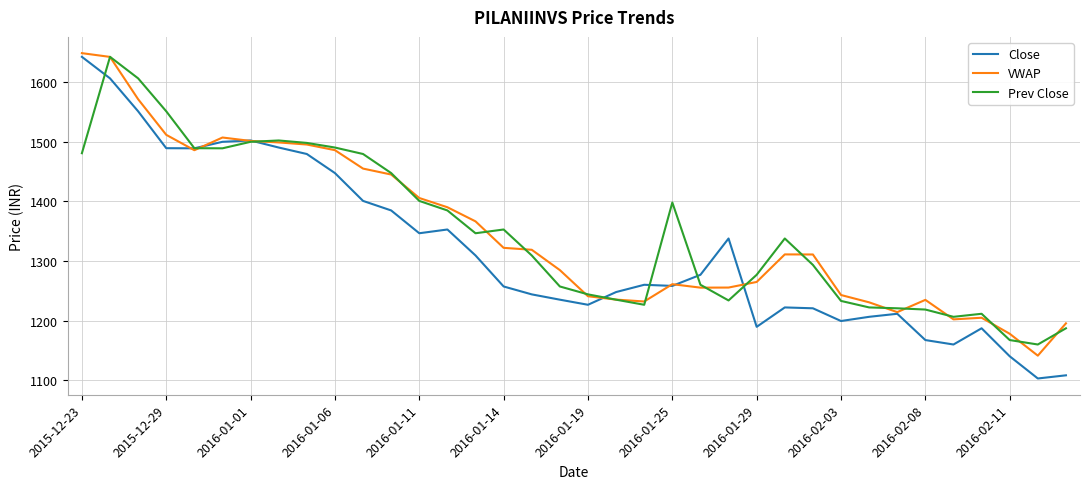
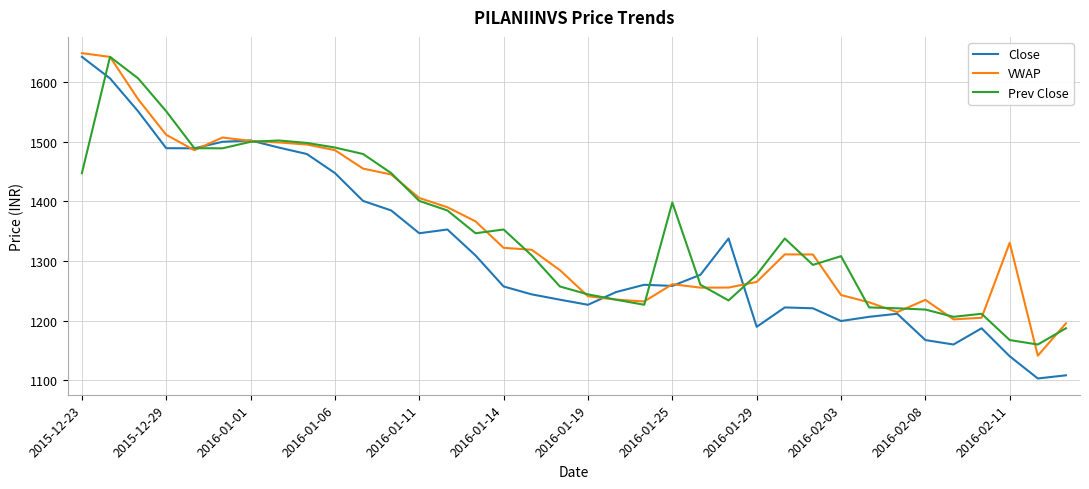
Prev Close, 2015-12-23: 1480 -> 1450
Prev Close, 2016-02-03: 1230 -> 1310
VWAP, 2016-02-11: 1180 -> 1330
